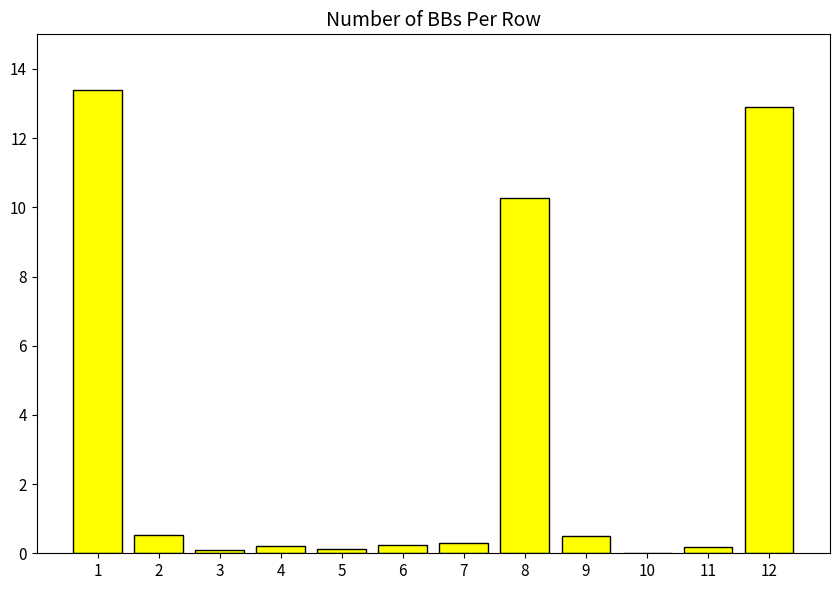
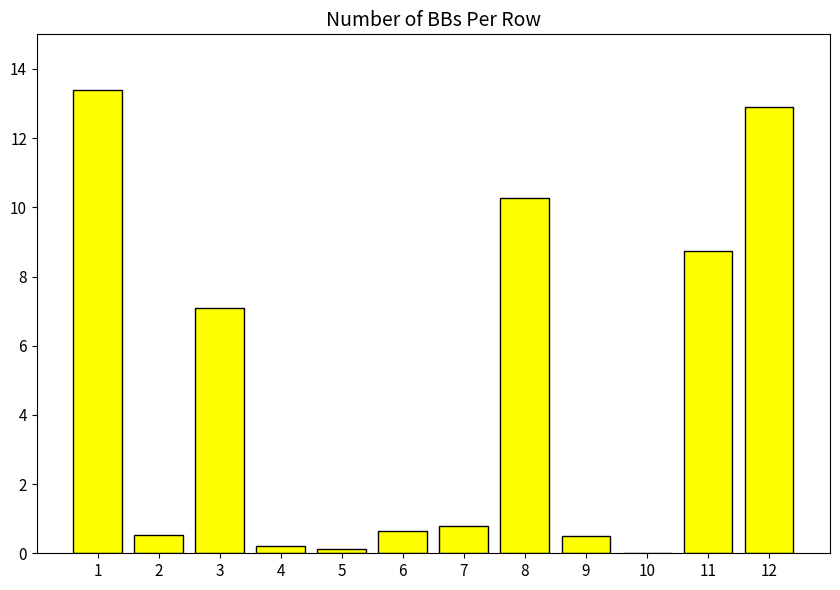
3: 0.1 -> 7.1
6: 0.2 -> 0.6
7: 0.3 -> 0.8
11: 0.2 -> 8.7
